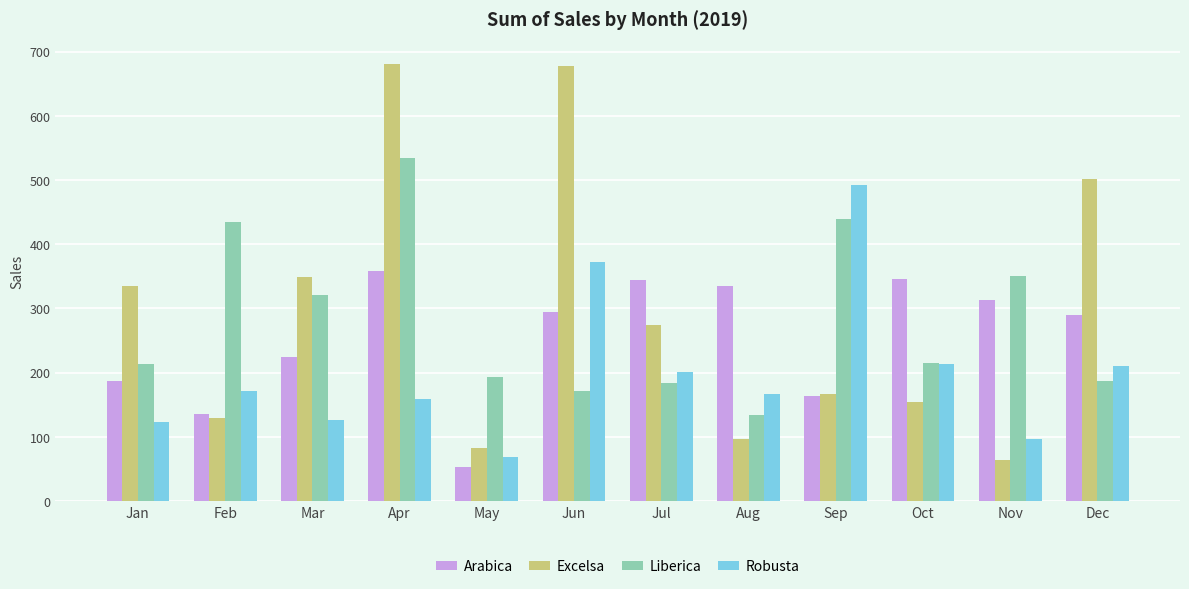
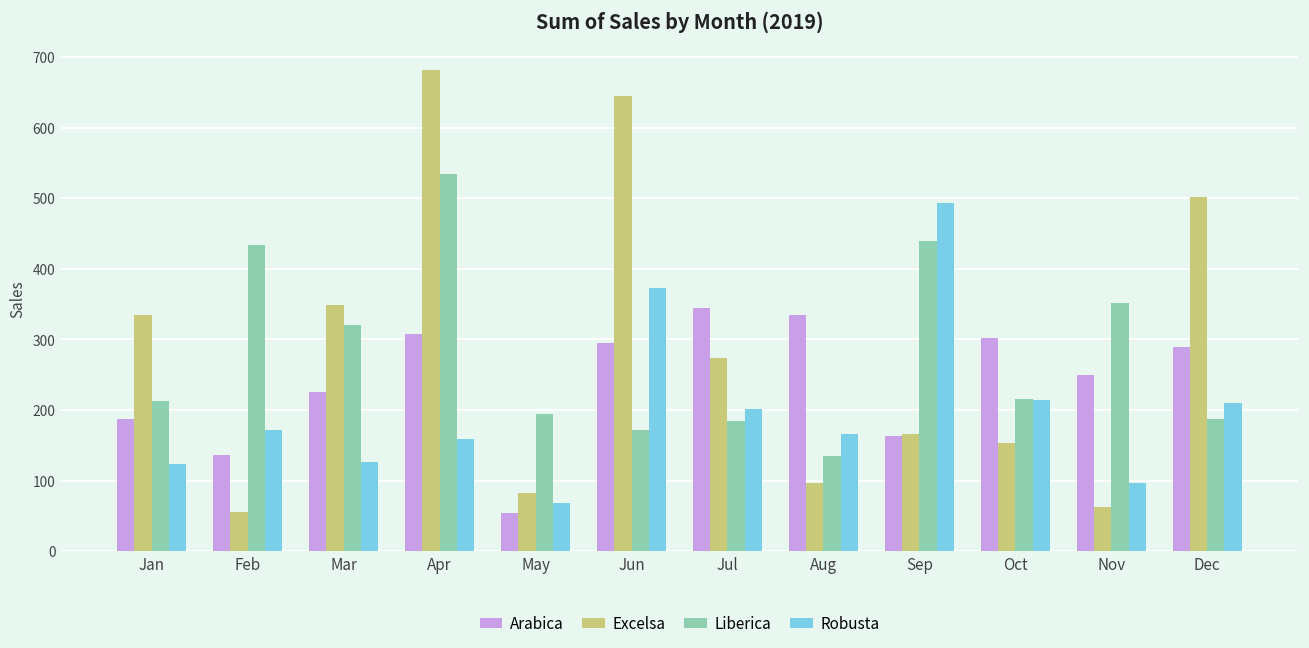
Excelsa, Feb: 130 -> 60
Arabica, Apr: 360 -> 310
Excelsa, Jun: 680 -> 650
Arabica, Oct: 350 -> 300
Arabica, Nov: 310 -> 250
